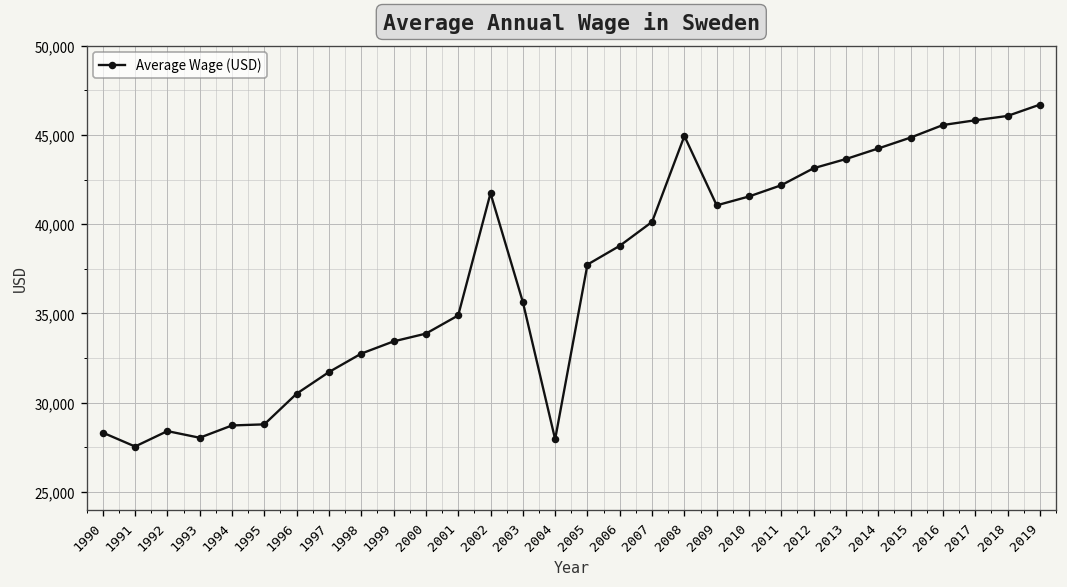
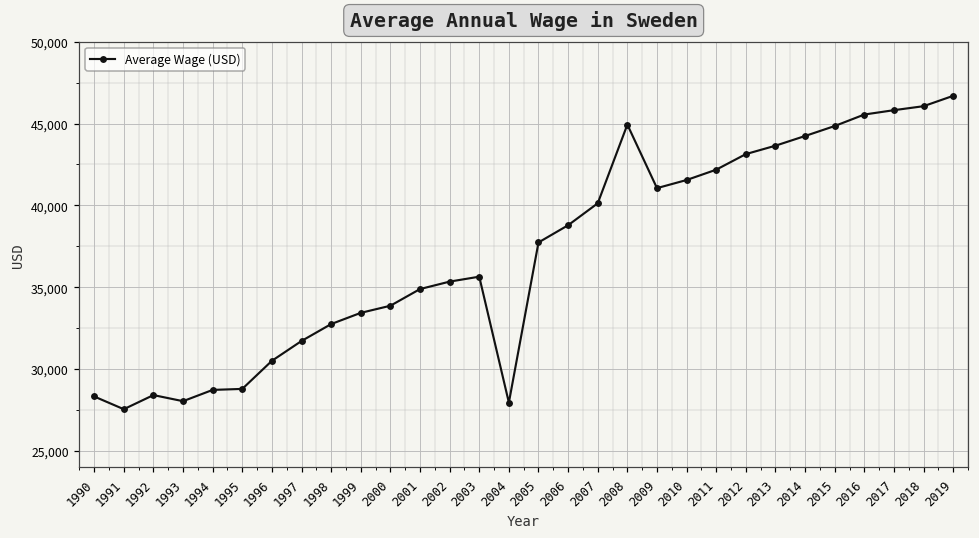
2002: 41,700 -> 35,300
